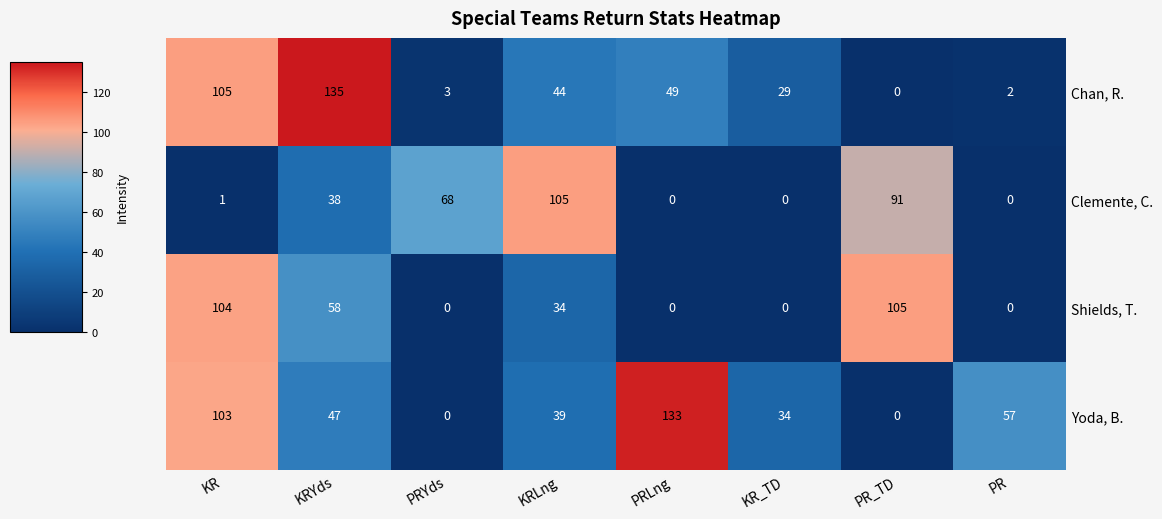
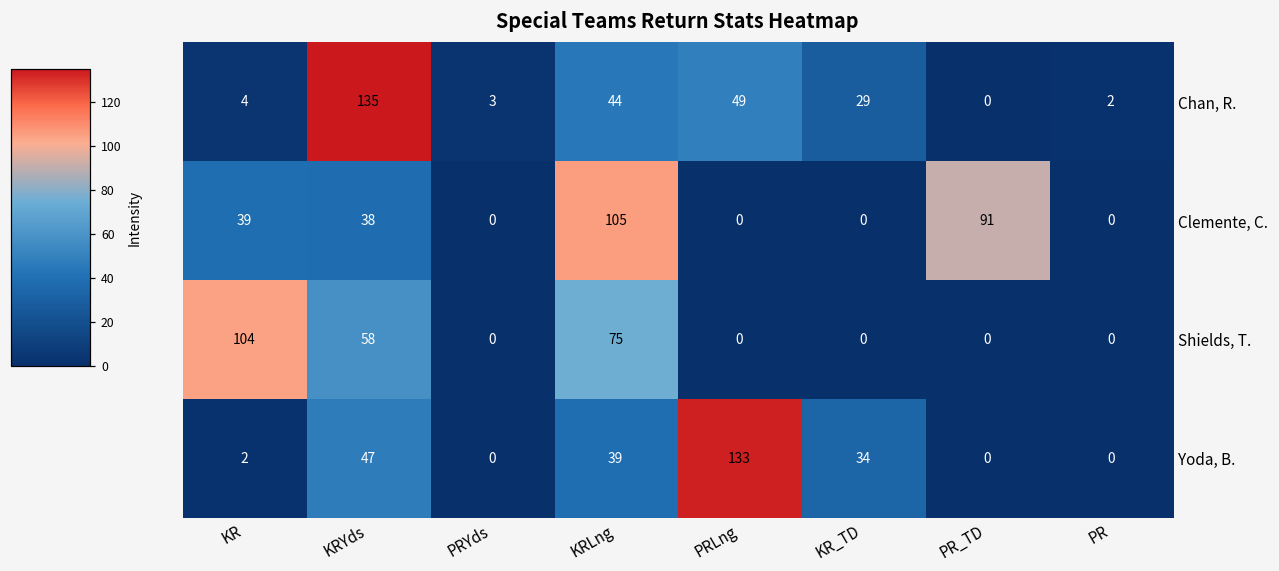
Chan, R., KR: 105 -> 4
Clemente, C., KR: 1 -> 39
Clemente, C., PRYds: 68 -> 0
Shields, T., KRLng: 34 -> 75
Shields, T., PR_TD: 105 -> 0
Yoda, B., KR: 103 -> 2
Yoda, B., PR: 57 -> 0
